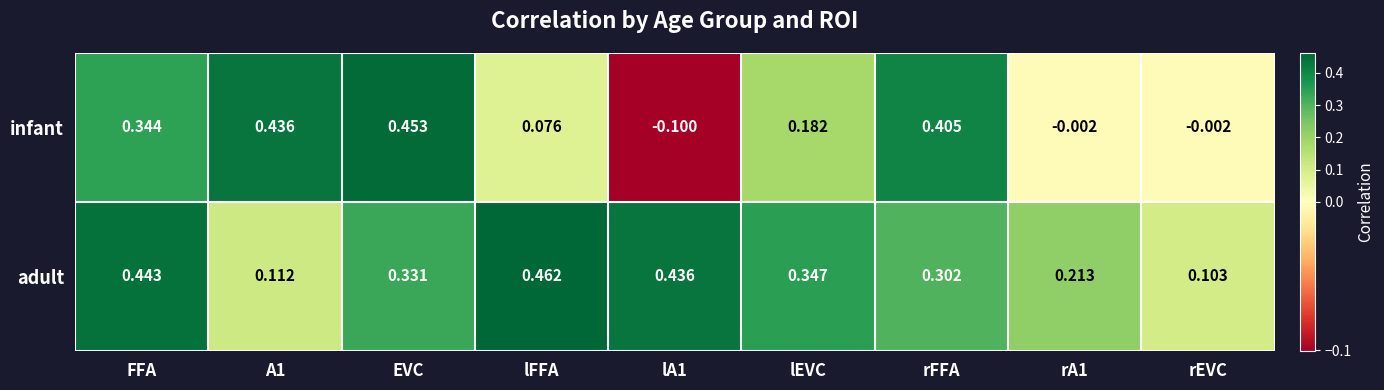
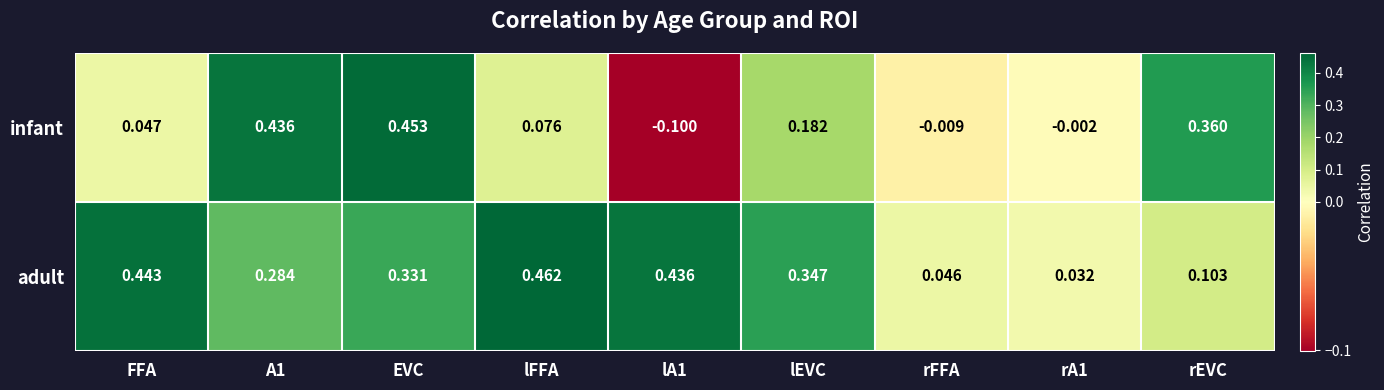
infant, FFA: 0.344 -> 0.047
infant, rFFA: 0.405 -> -0.009
infant, rEVC: -0.002 -> 0.360
adult, A1: 0.112 -> 0.284
adult, rFFA: 0.302 -> 0.046
adult, rA1: 0.213 -> 0.032
